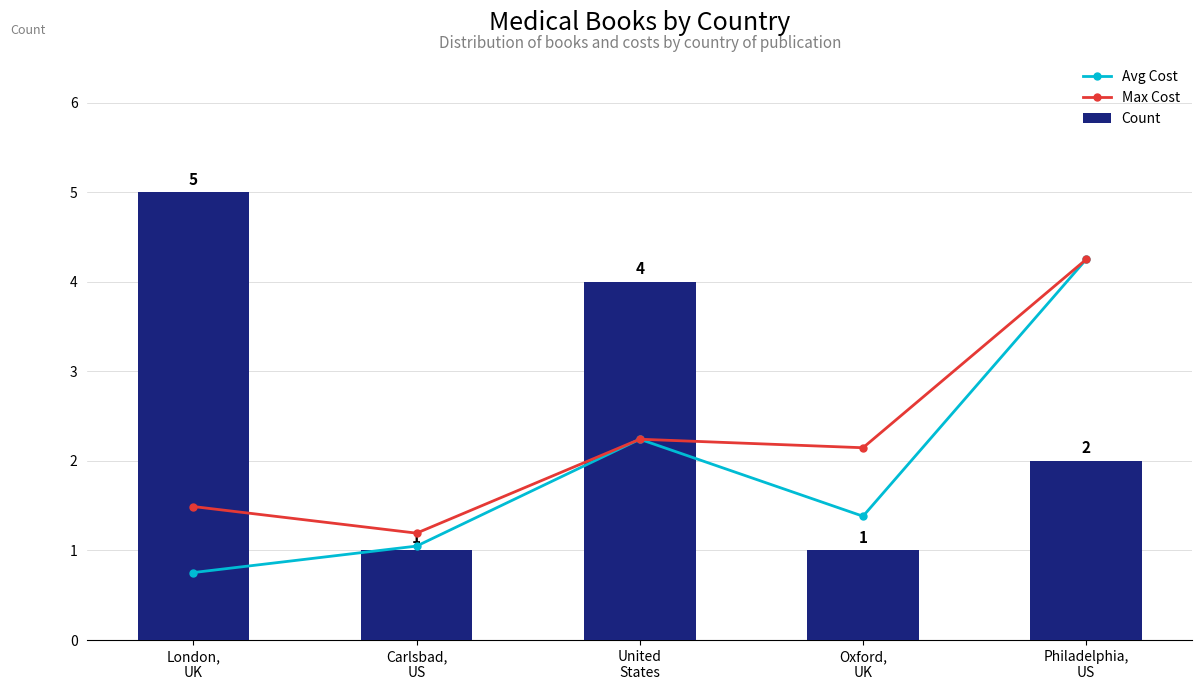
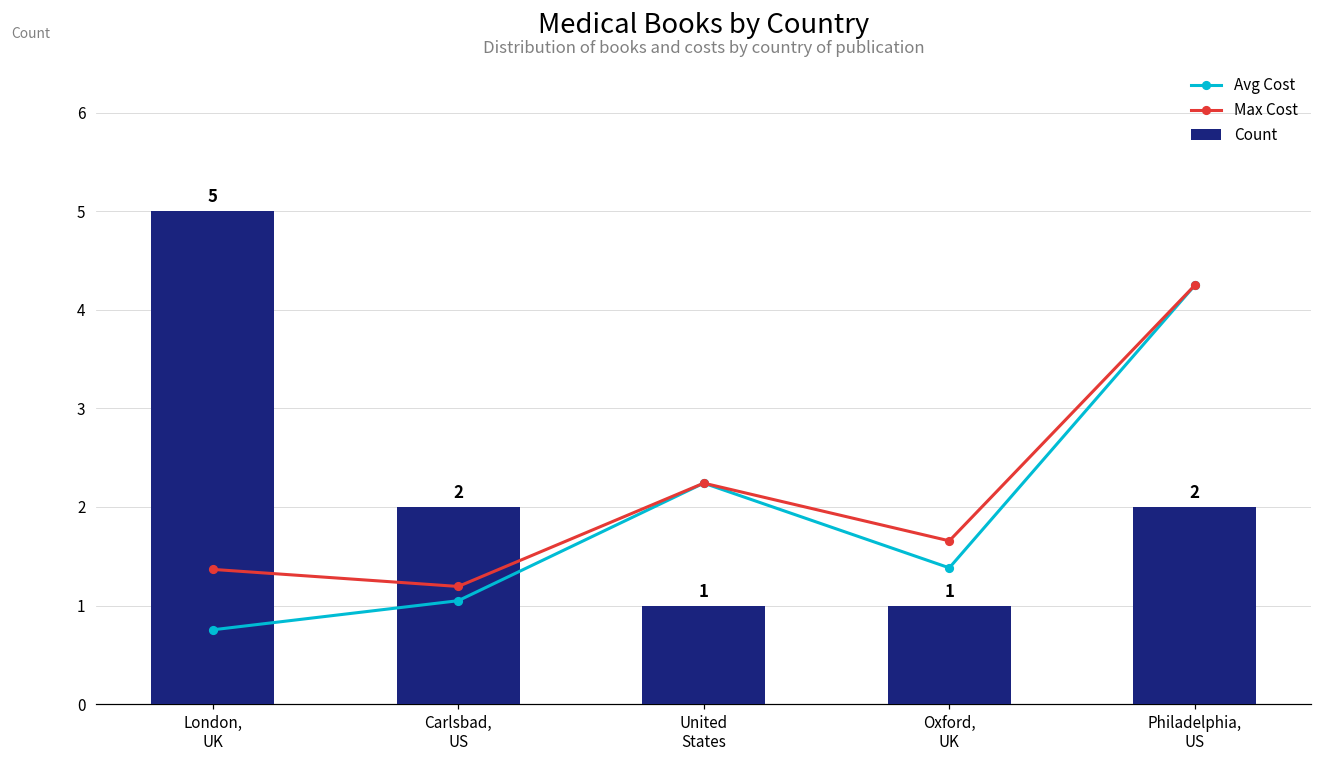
Max Cost, London, UK: 1.5 -> 1.4
Count, Carlsbad, US: 1 -> 2
Count, United States: 4 -> 1
Max Cost, Oxford, UK: 2.1 -> 1.7
